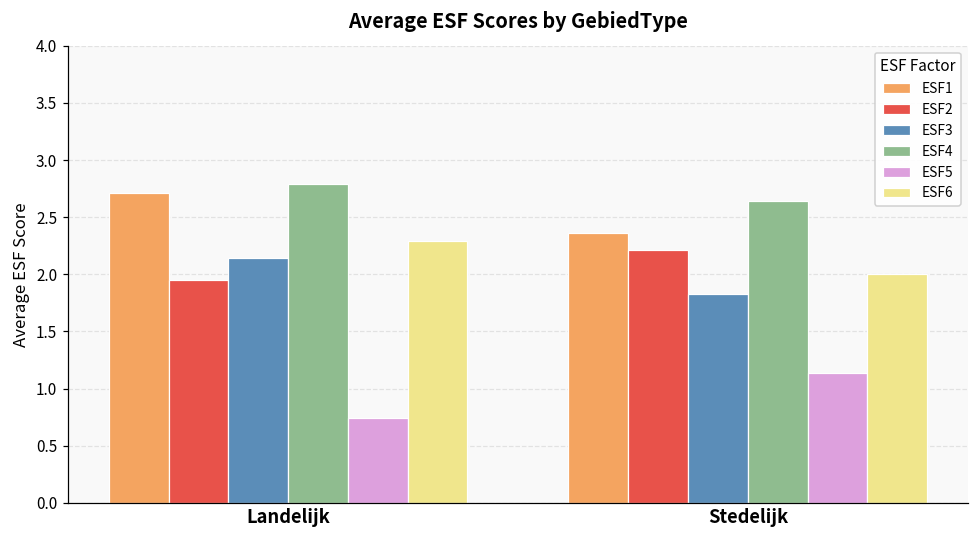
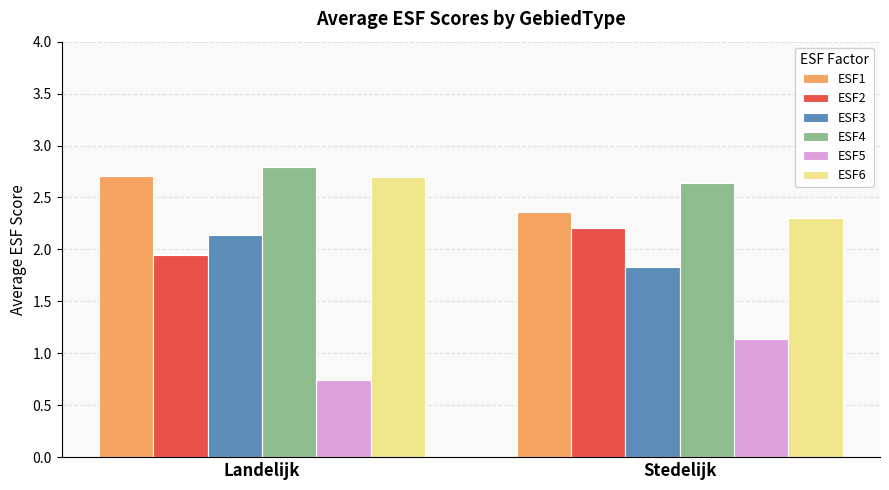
ESF6, Landelijk: 2.29 -> 2.70
ESF6, Stedelijk: 2.0 -> 2.3
